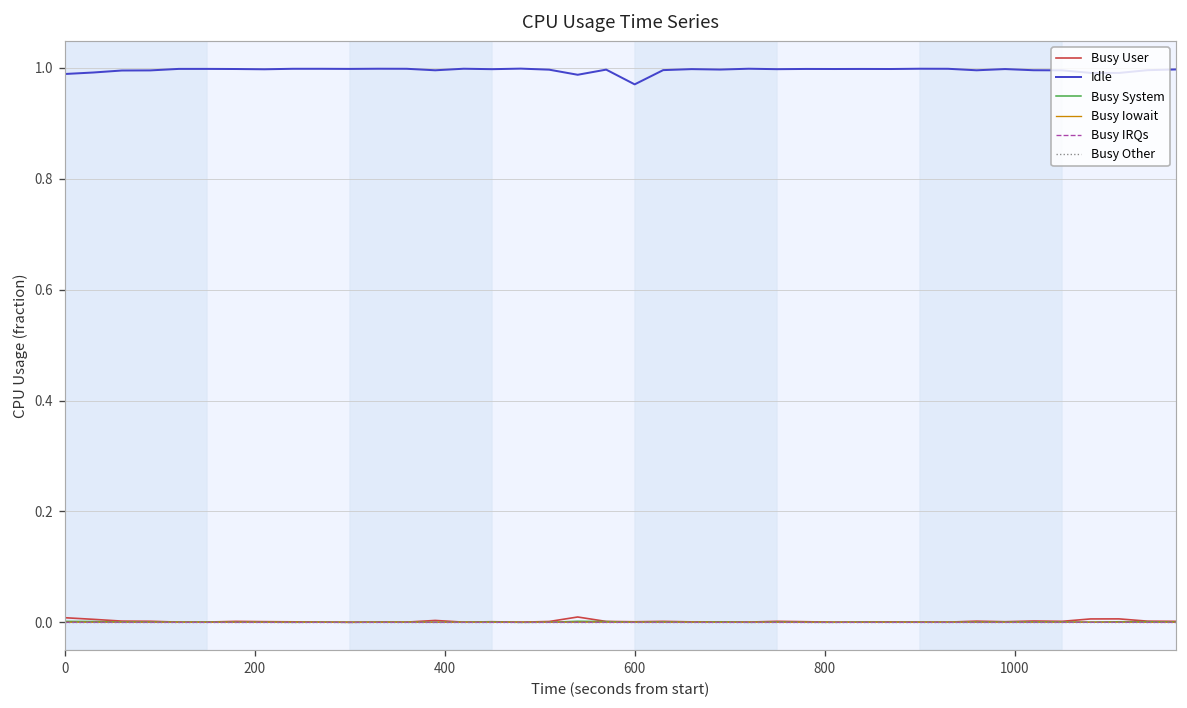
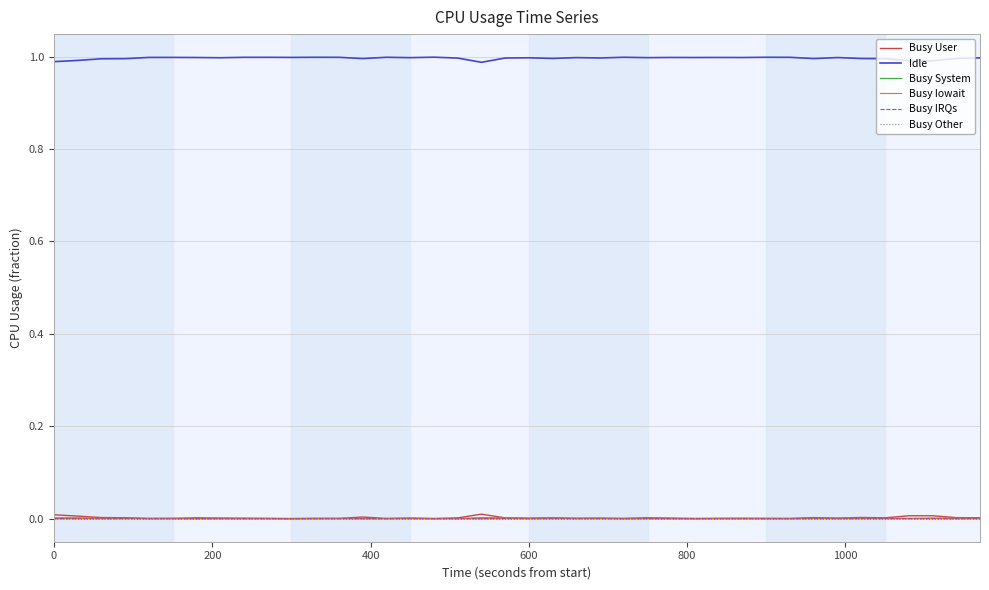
Idle, 600: 0.97 -> 1.00
